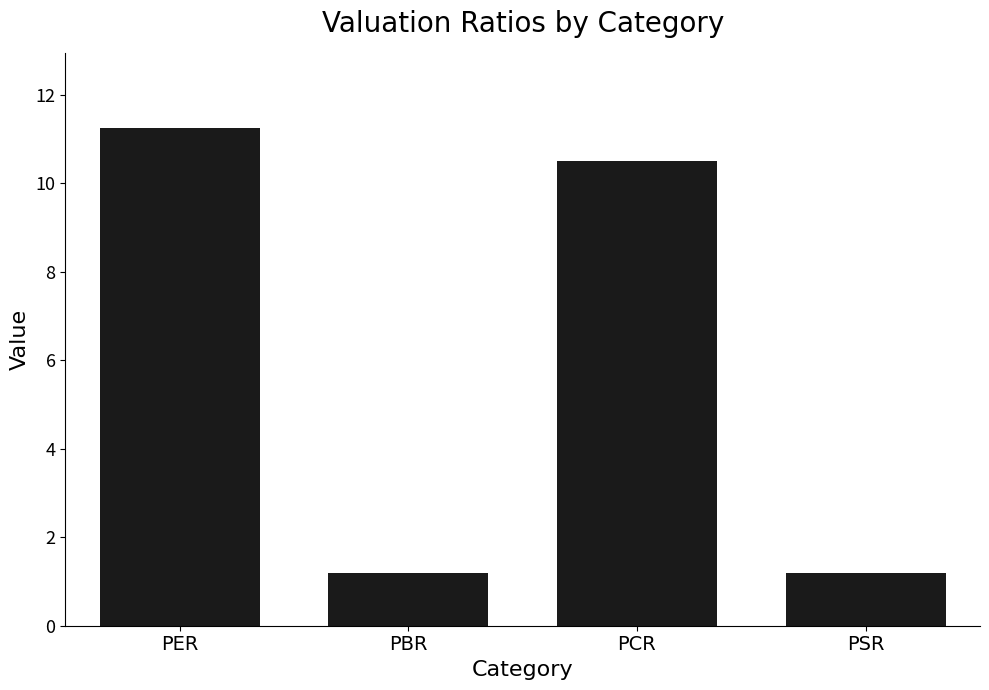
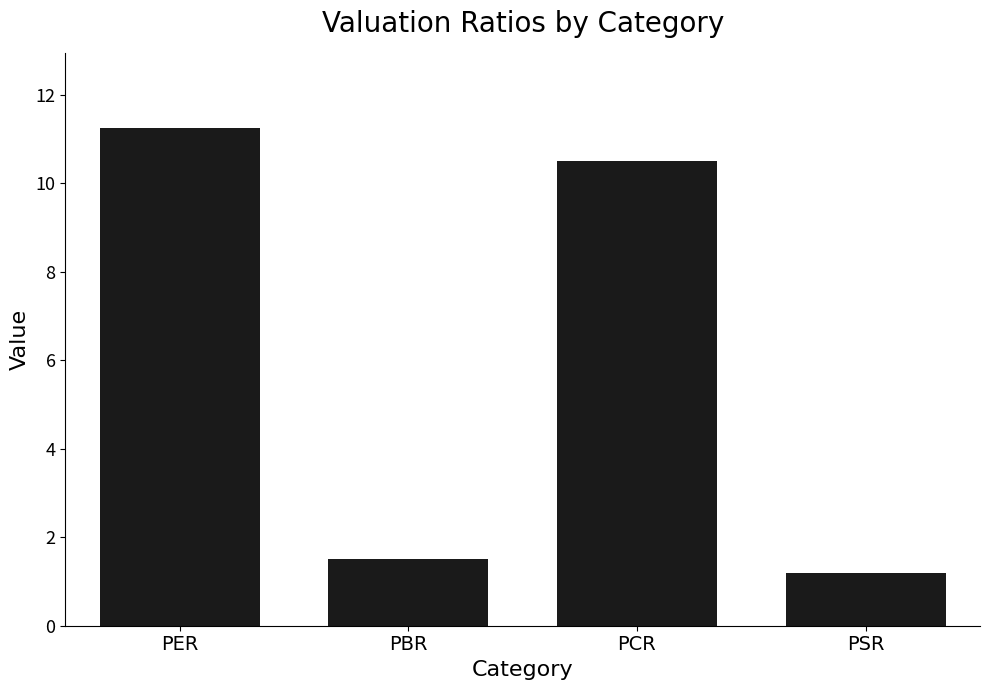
PBR: 1.2 -> 1.5
